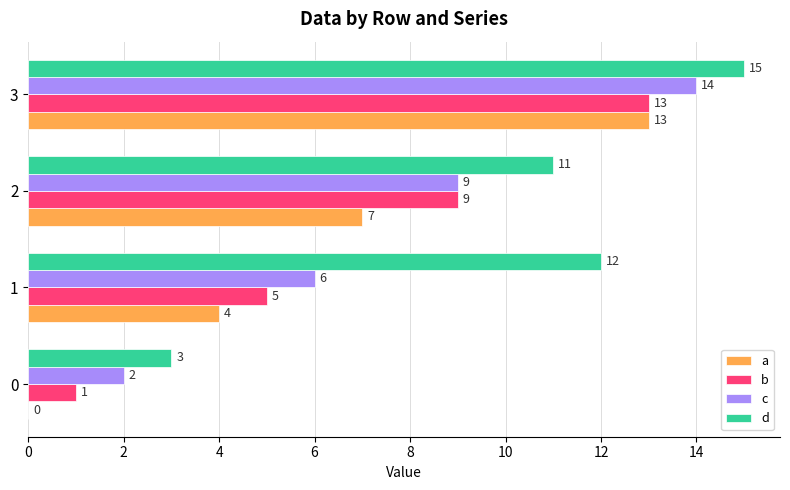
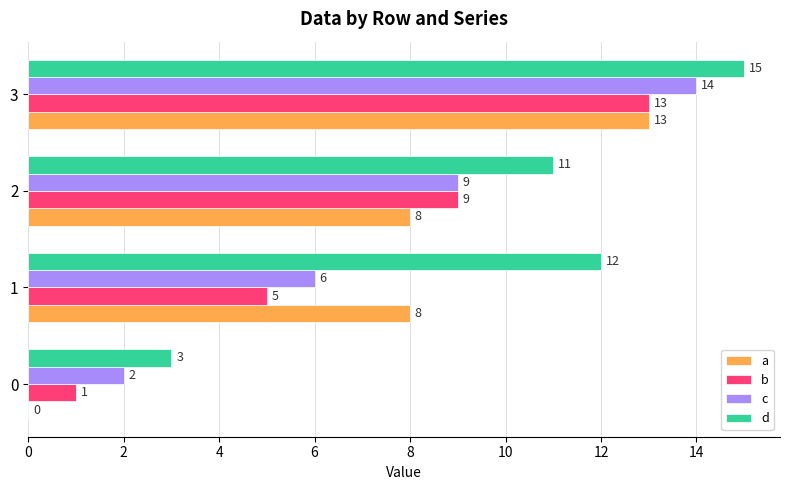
a, 2: 7 -> 8
a, 1: 4 -> 8
